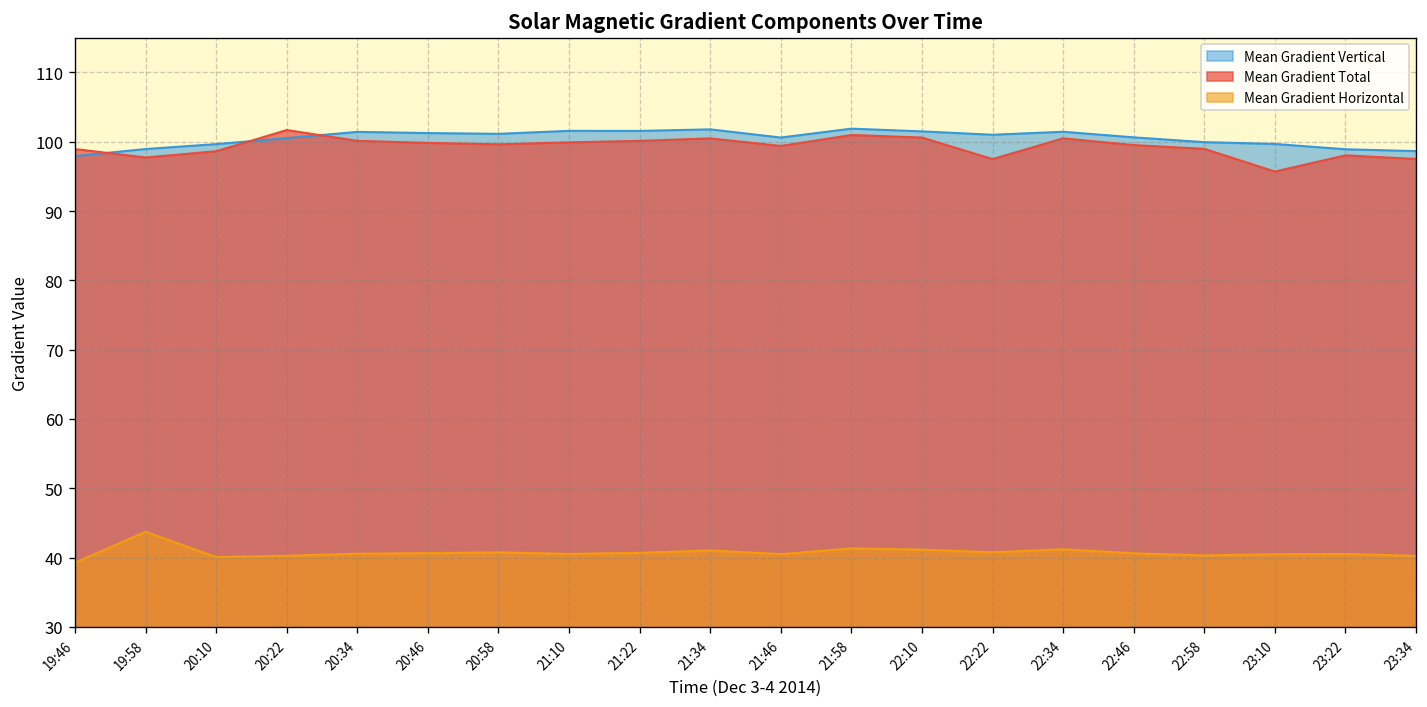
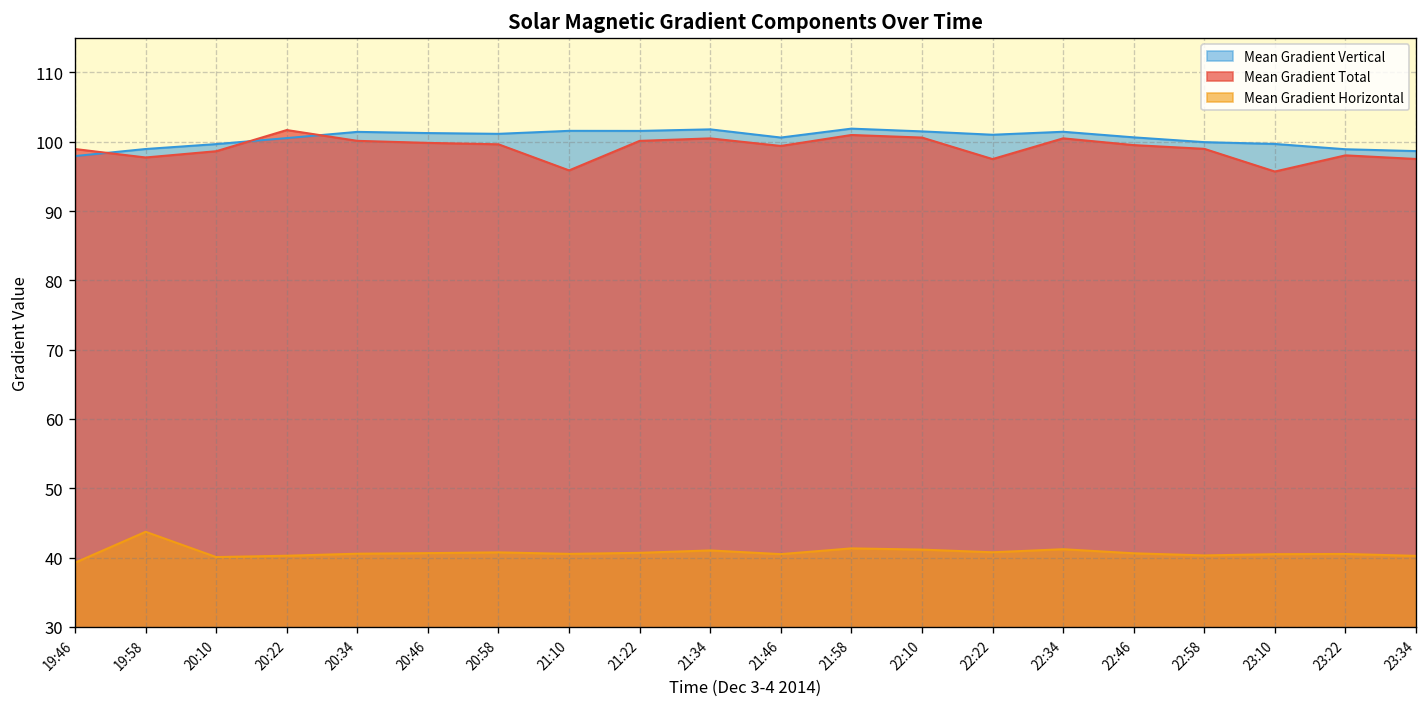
Mean Gradient Total, 21:10: 100 -> 96
